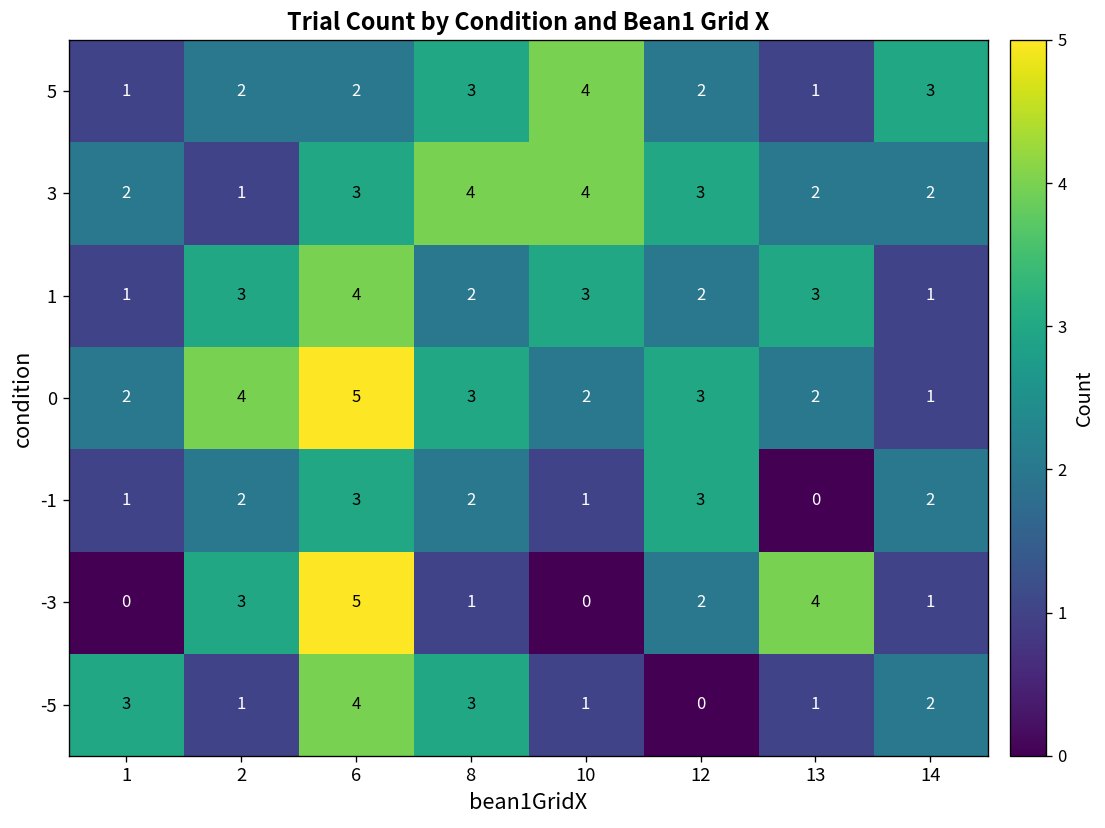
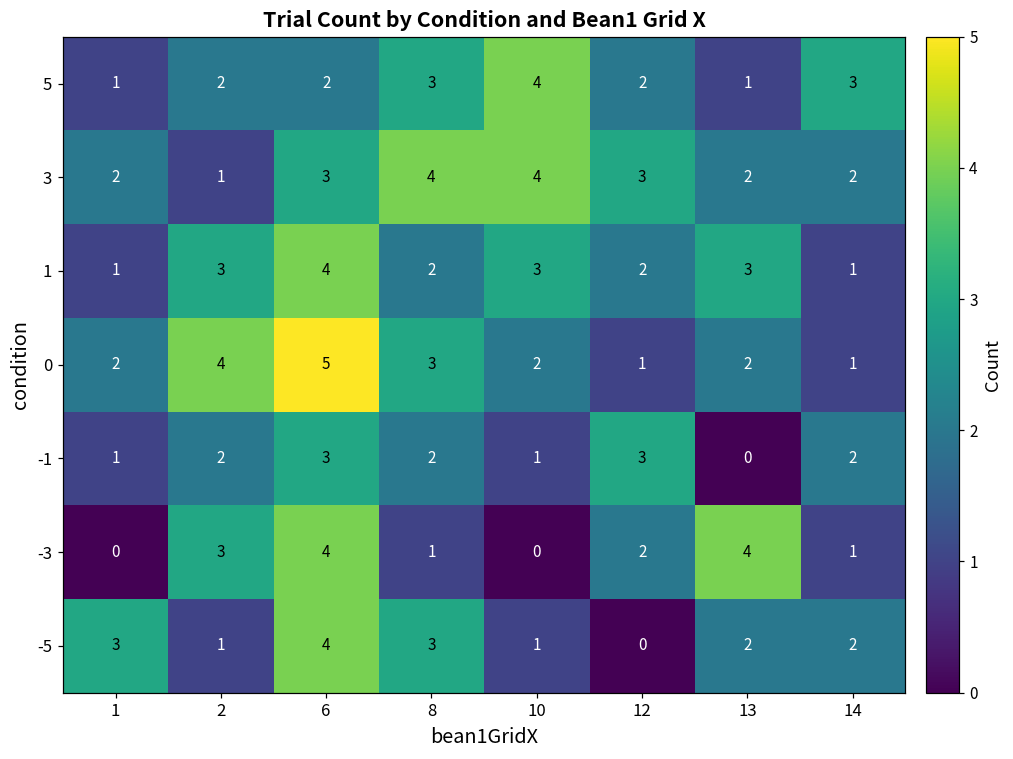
0, 12: 3 -> 1
-3, 6: 5 -> 4
-5, 13: 1 -> 2
